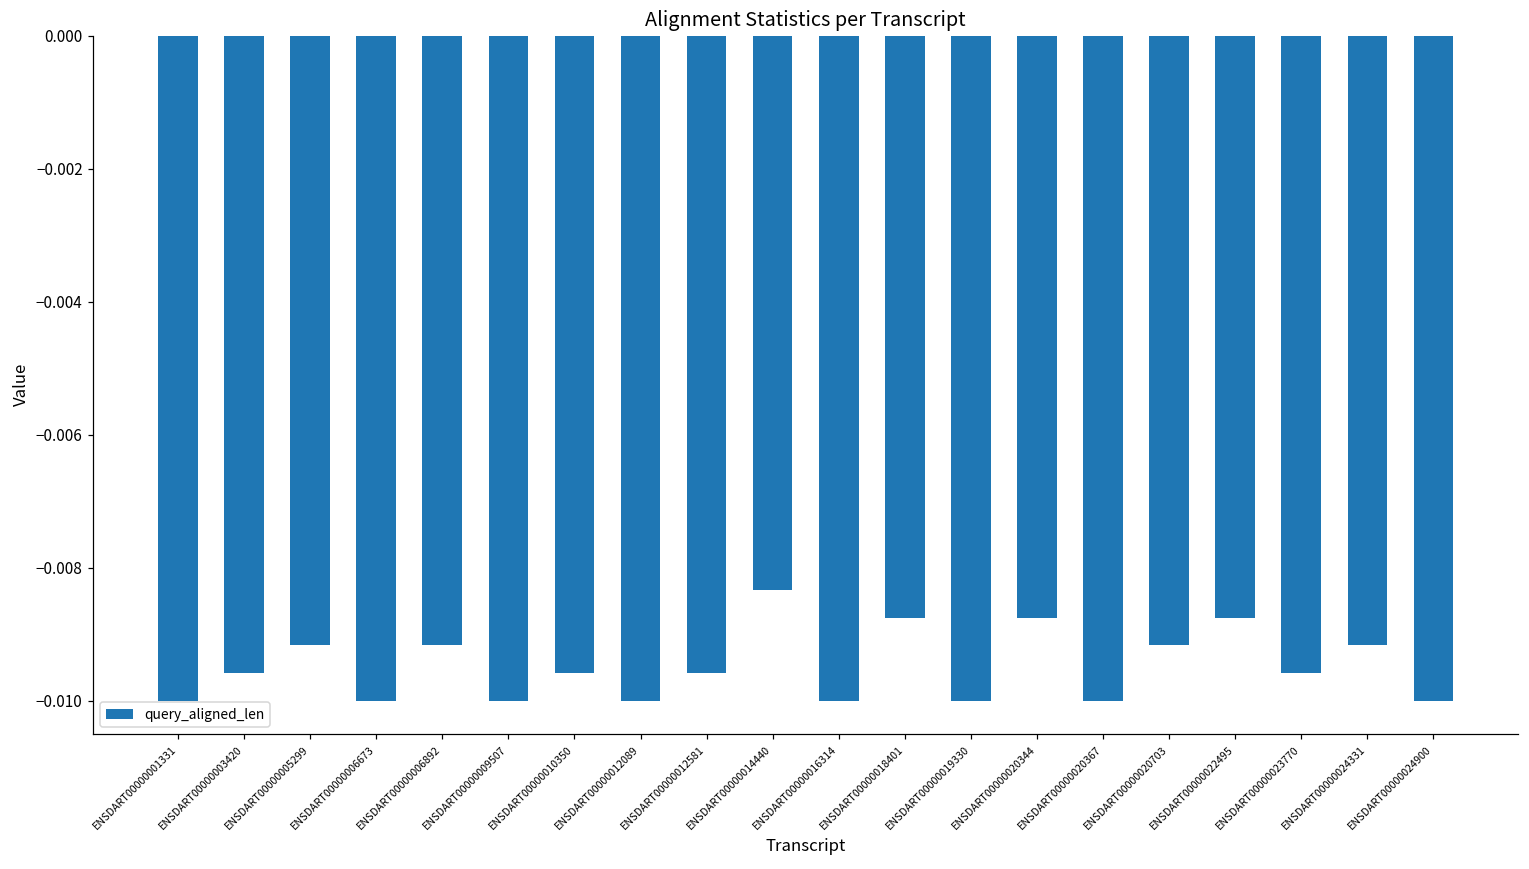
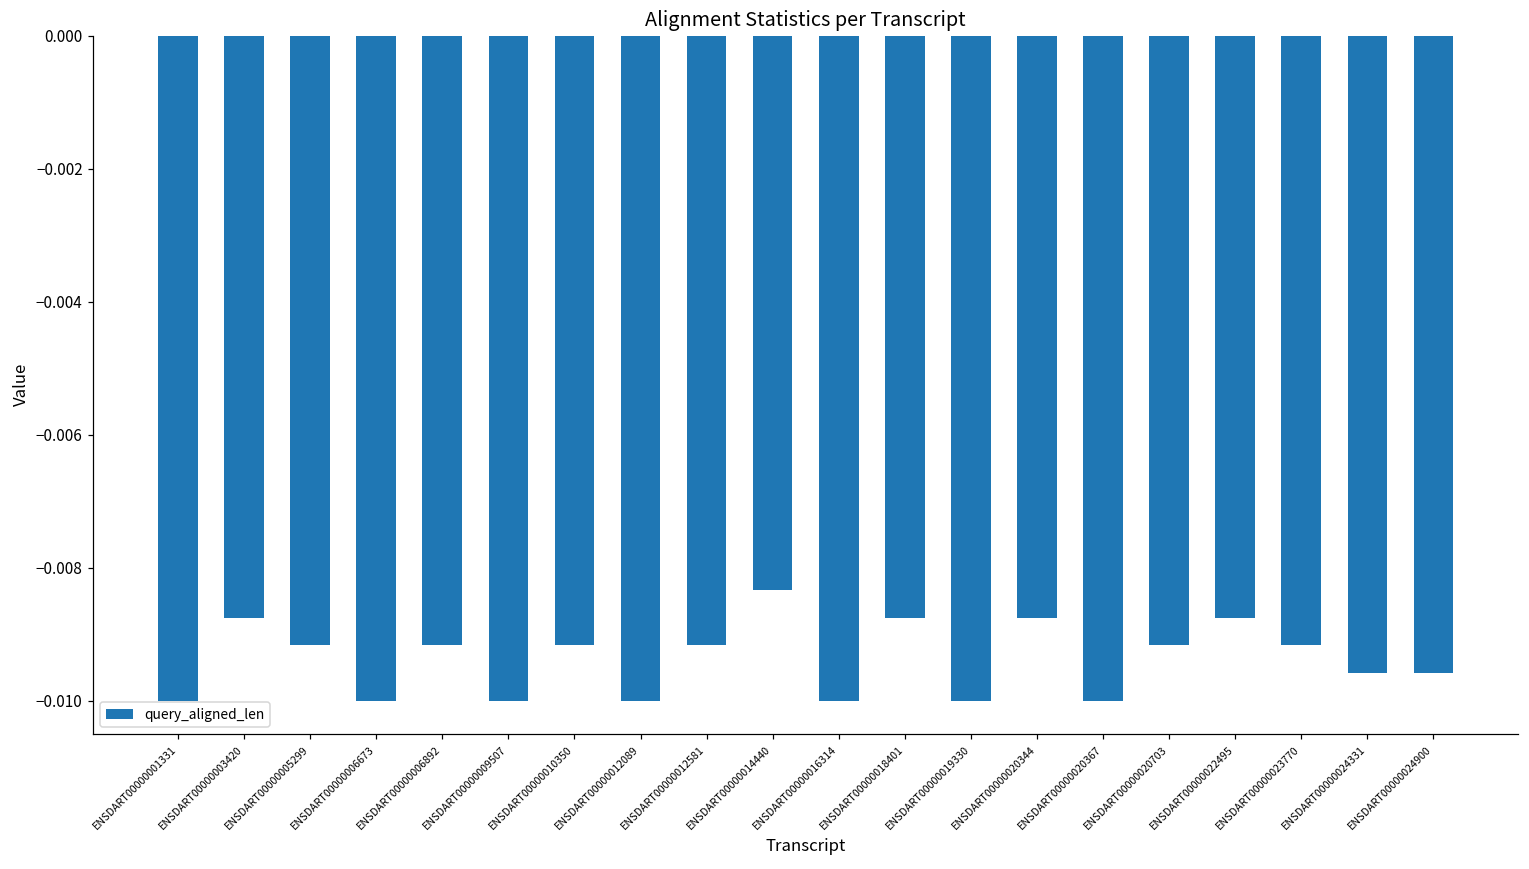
ENSDART00000003420: -0.0096 -> -0.0088
ENSDART00000010350: -0.0096 -> -0.0092
ENSDART00000012581: -0.0096 -> -0.0092
ENSDART00000023770: -0.0096 -> -0.0092
ENSDART00000024331: -0.0092 -> -0.0096
ENSDART00000024900: -0.0100 -> -0.0096
